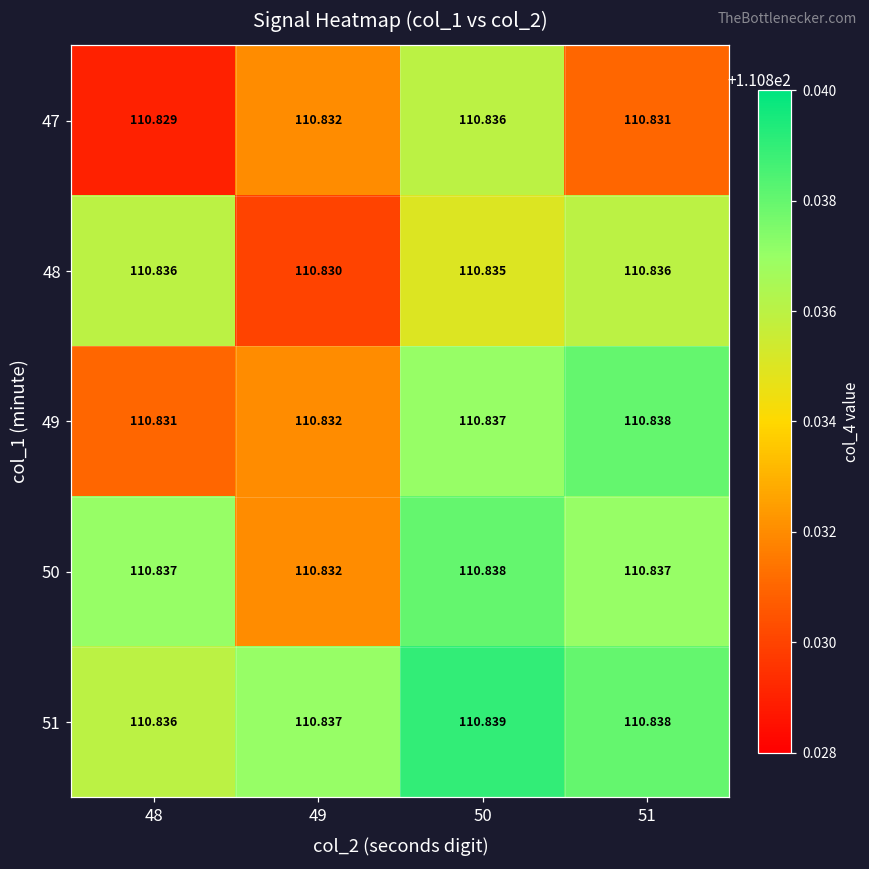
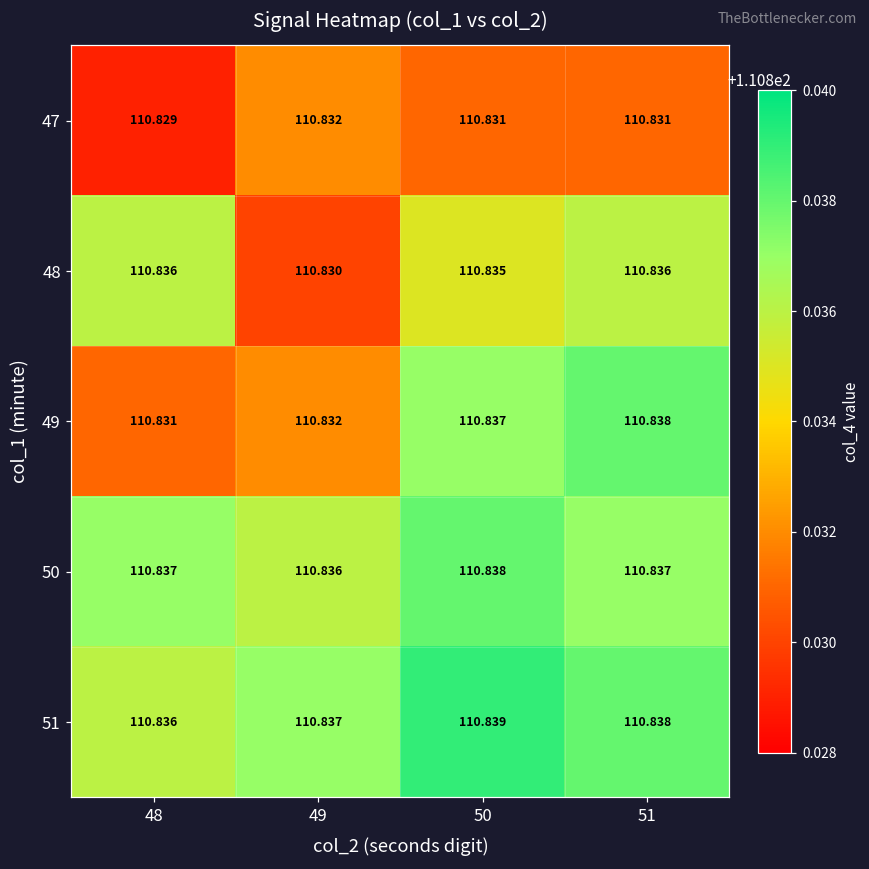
47, 50: 110.836 -> 110.831
50, 49: 110.832 -> 110.836
